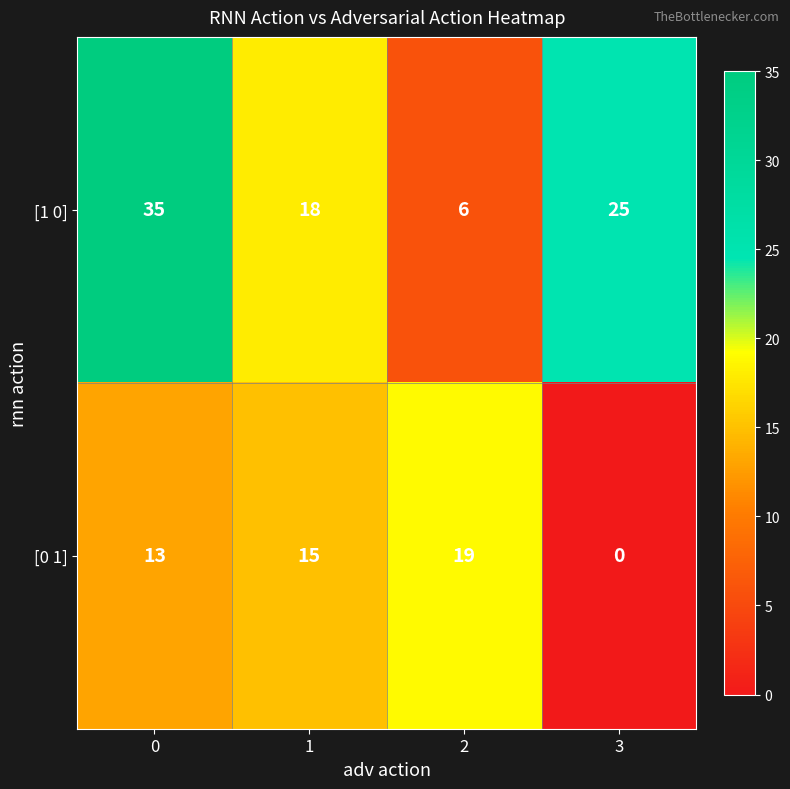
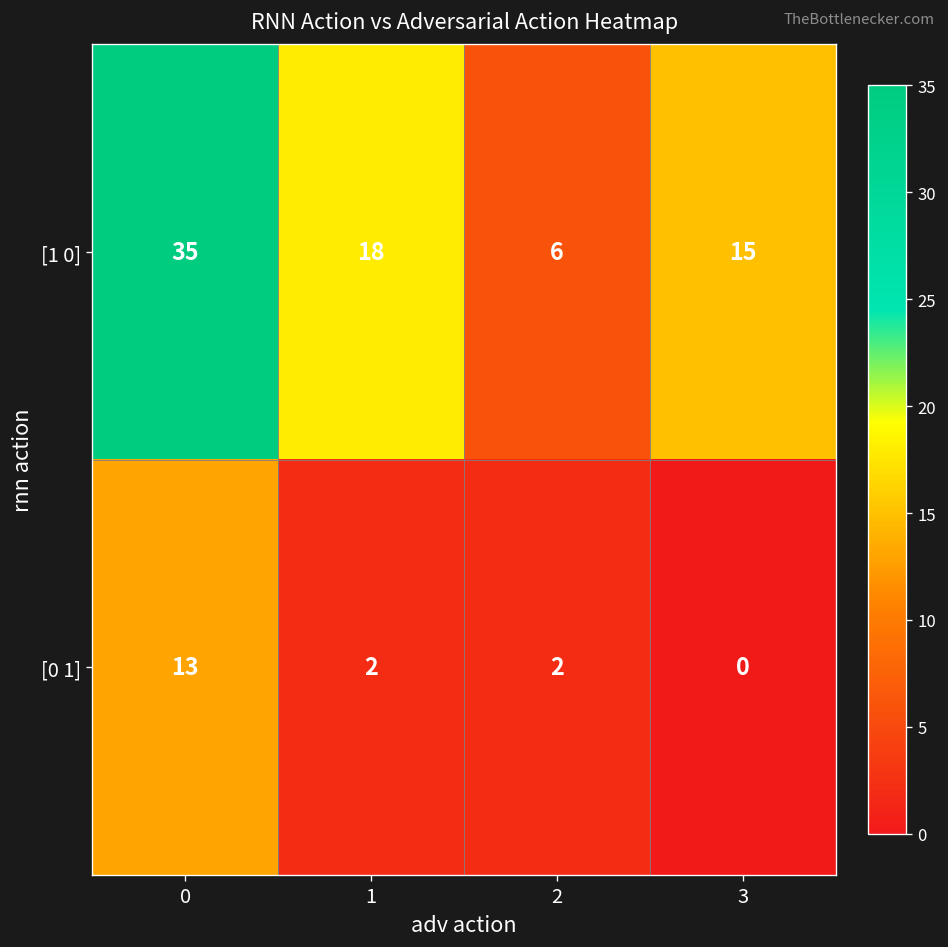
[1 0], 3: 25 -> 15
[0 1], 1: 15 -> 2
[0 1], 2: 19 -> 2
